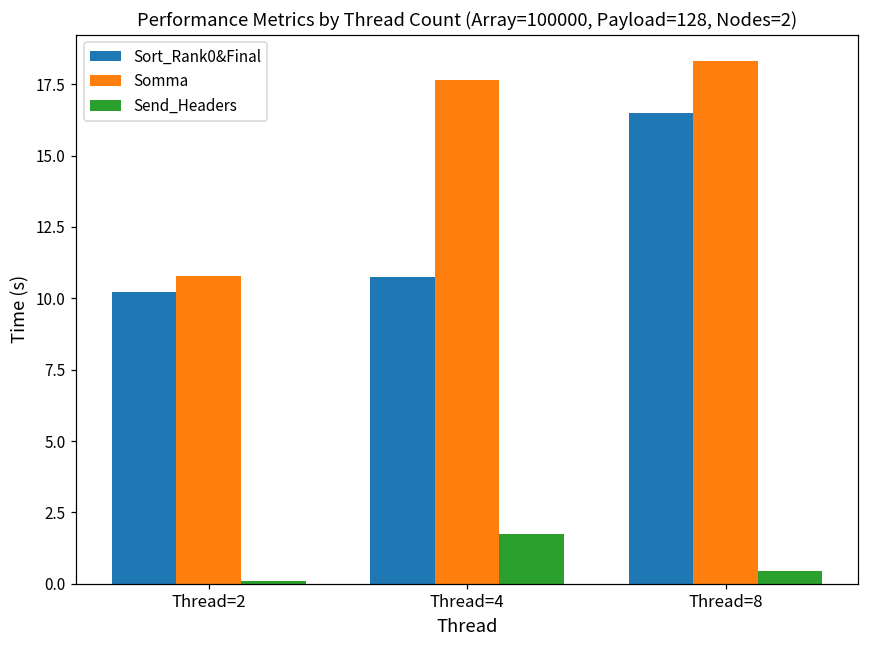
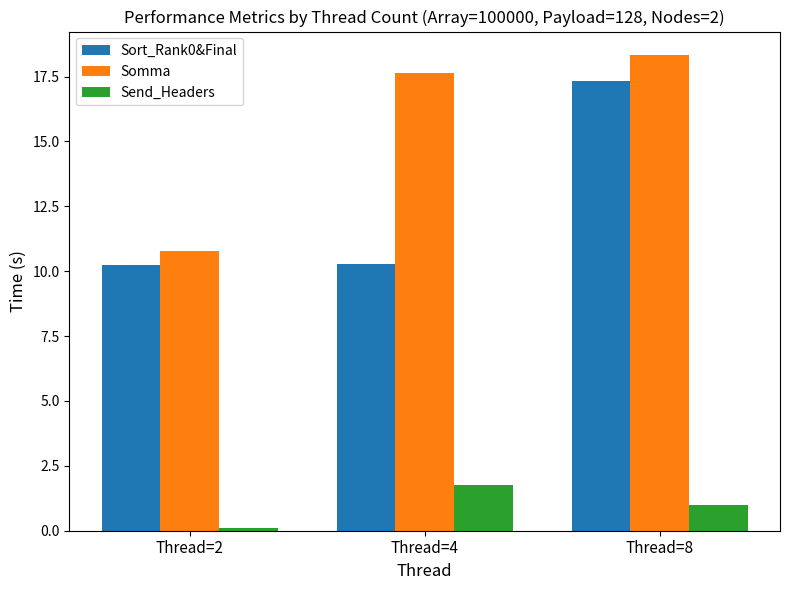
Sort_Rank0&Final, Thread=4: 10.8 -> 10.3
Sort_Rank0&Final, Thread=8: 16.5 -> 17.3
Send_Headers, Thread=8: 0.4 -> 1.0
